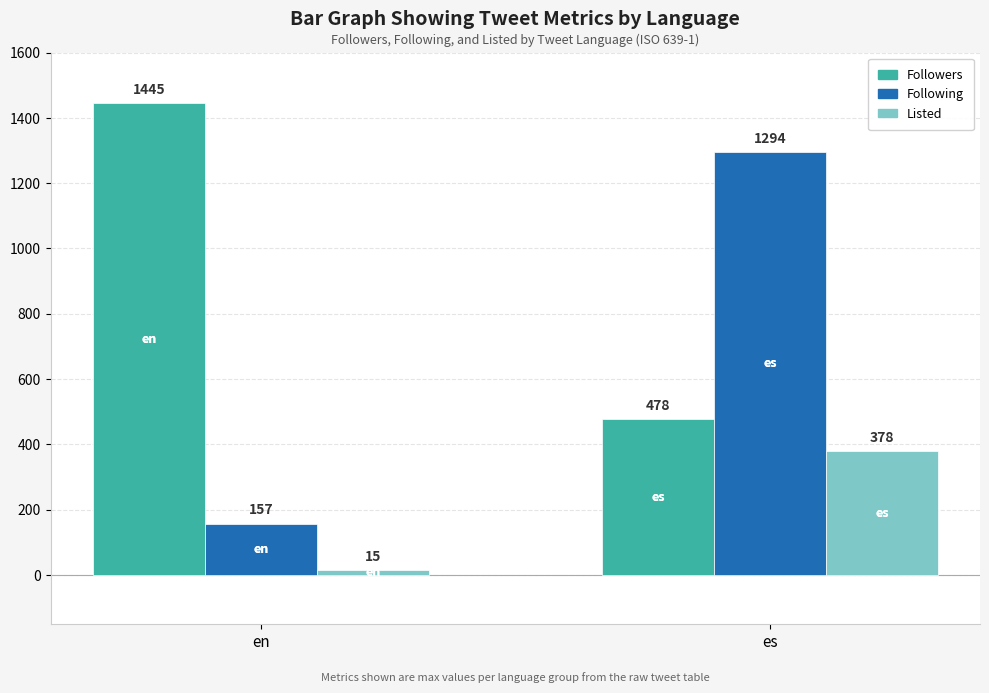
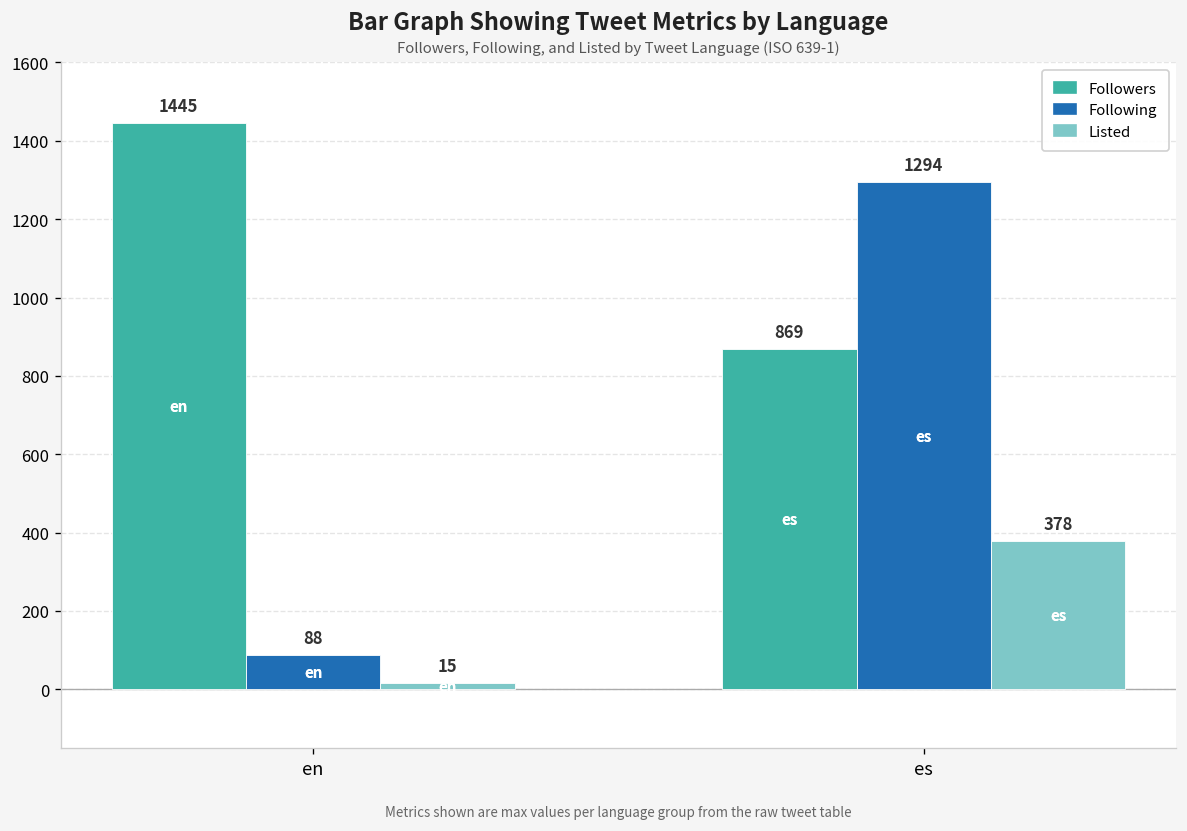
Following, en: 157 -> 88
Followers, es: 478 -> 869
